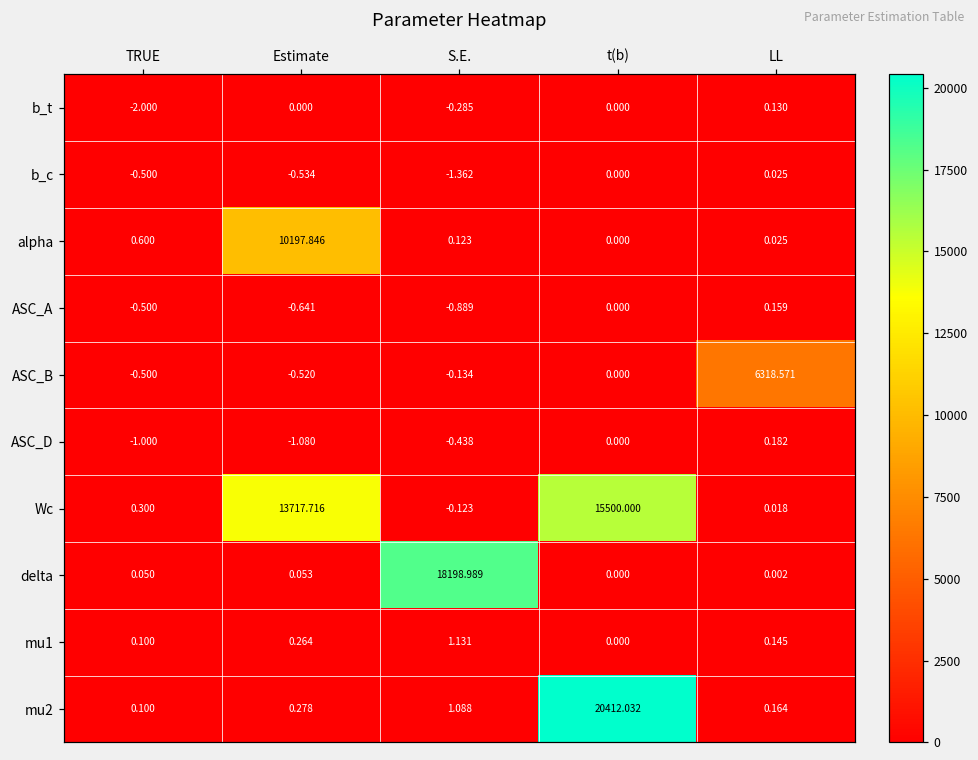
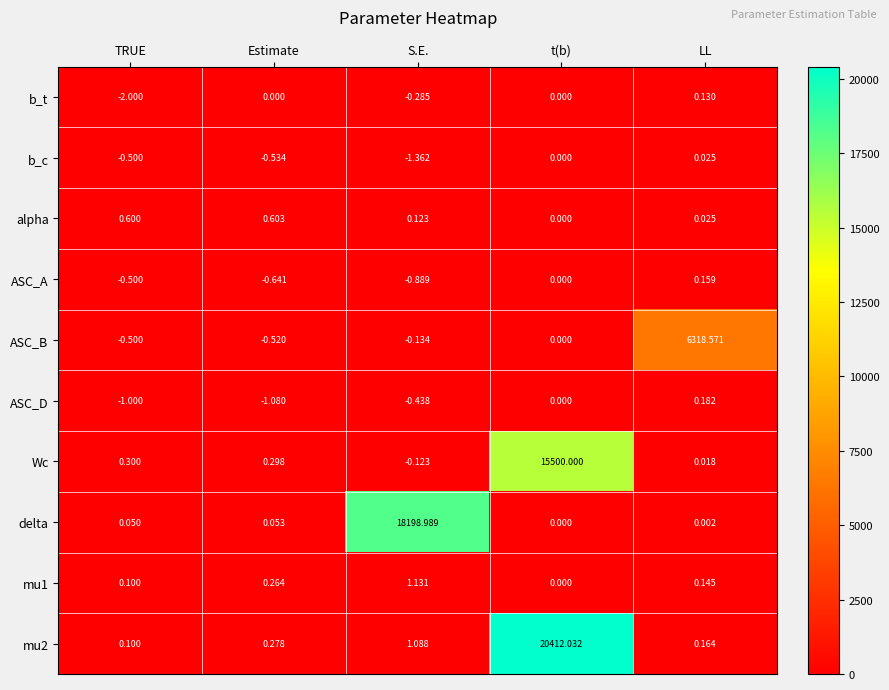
alpha, Estimate: 10197.846 -> 0.603
Wc, Estimate: 13717.716 -> 0.298
